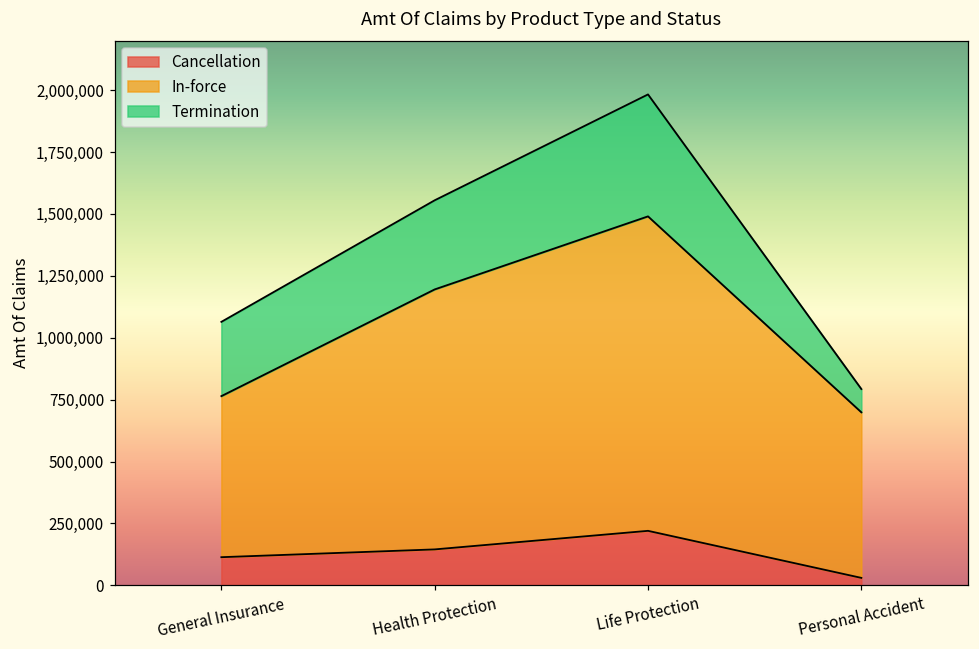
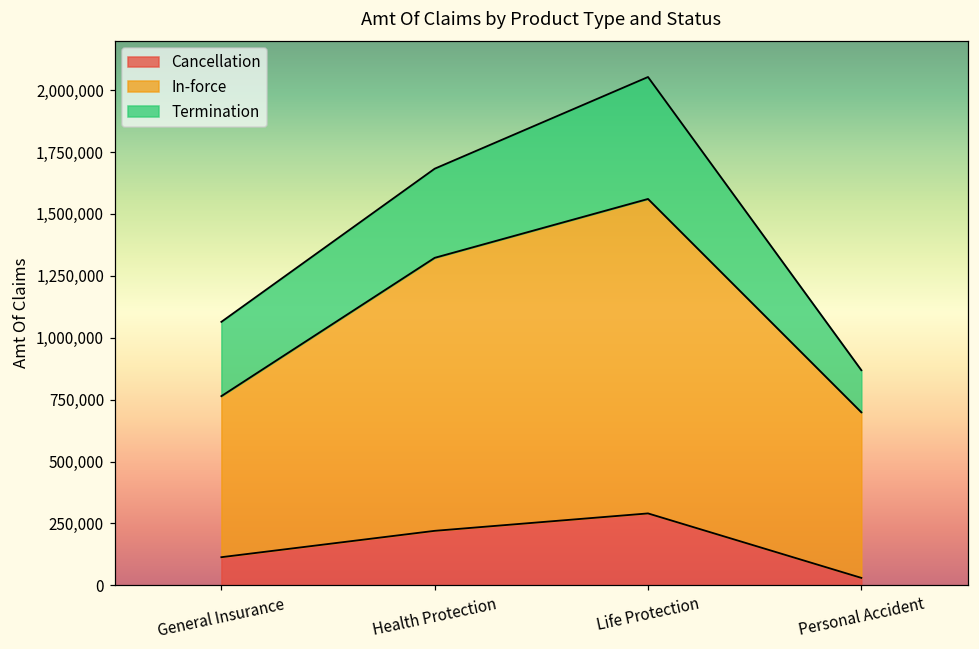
Cancellation, Health Protection: 150,000 -> 220,000
In-force, Health Protection: 1,050,000 -> 1,100,000
Cancellation, Life Protection: 220,000 -> 290,000
Termination, Personal Accident: 90,000 -> 170,000
